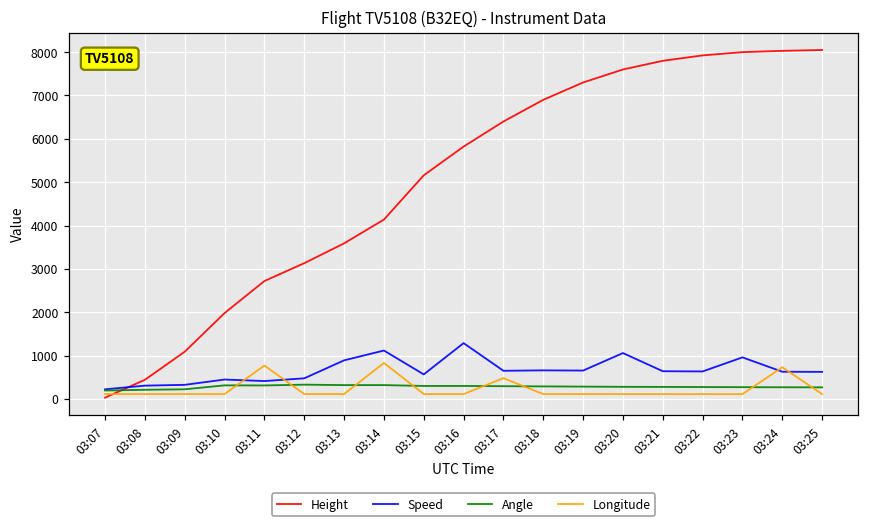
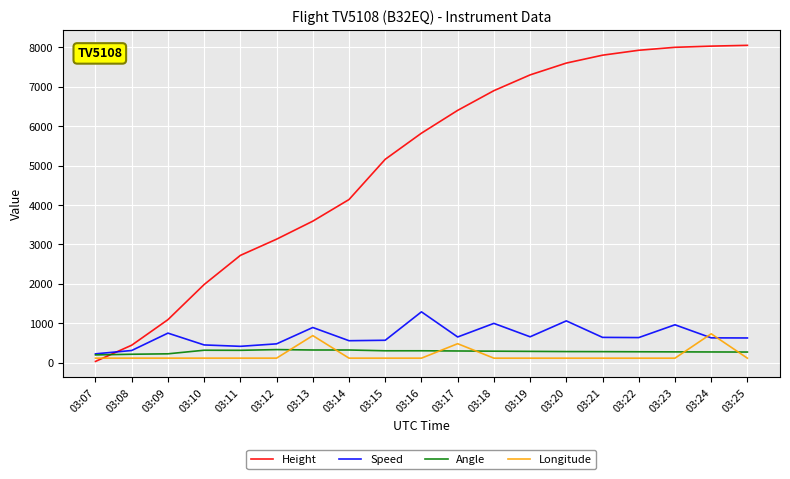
Speed, 03:09: 300 -> 700
Longitude, 03:11: 800 -> 100
Longitude, 03:13: 100 -> 700
Speed, 03:14: 1100 -> 600
Longitude, 03:14: 800 -> 100
Speed, 03:18: 700 -> 1000
